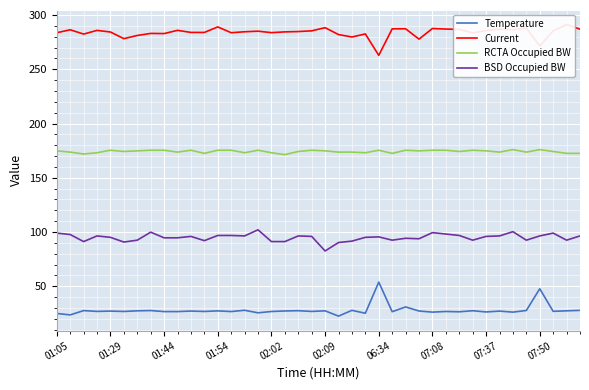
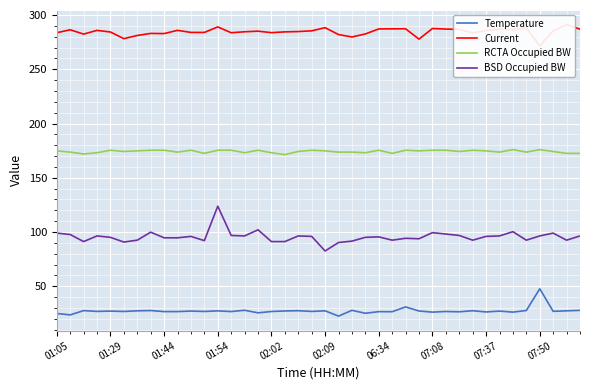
BSD Occupied BW, 01:54: 97 -> 124
Temperature, 06:34: 54 -> 27
Current, 06:34: 263 -> 287
